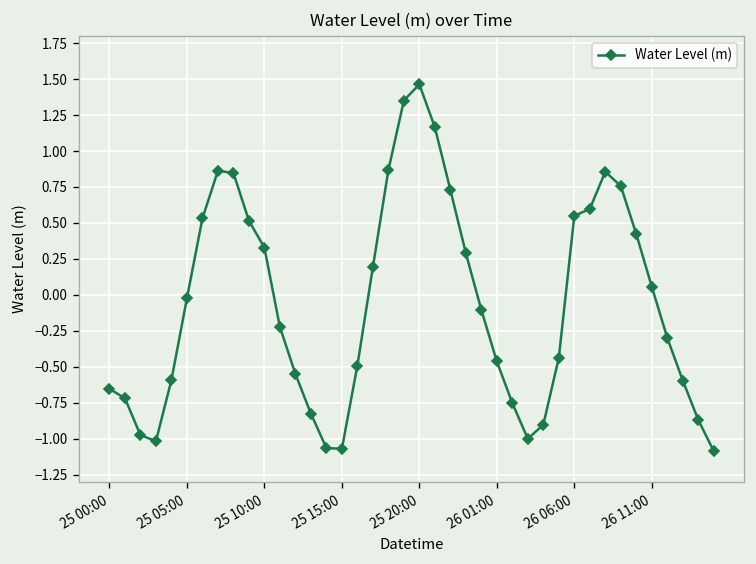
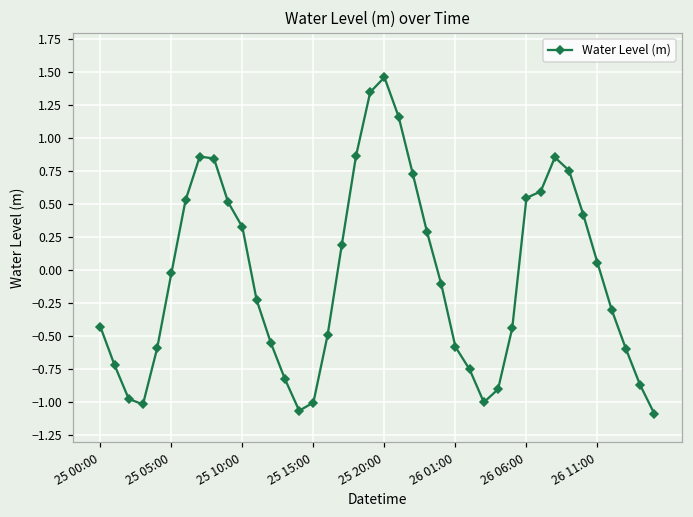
25 00:00: -0.65 -> -0.43
25 15:00: -1.07 -> -1.00
26 01:00: -0.46 -> -0.58
